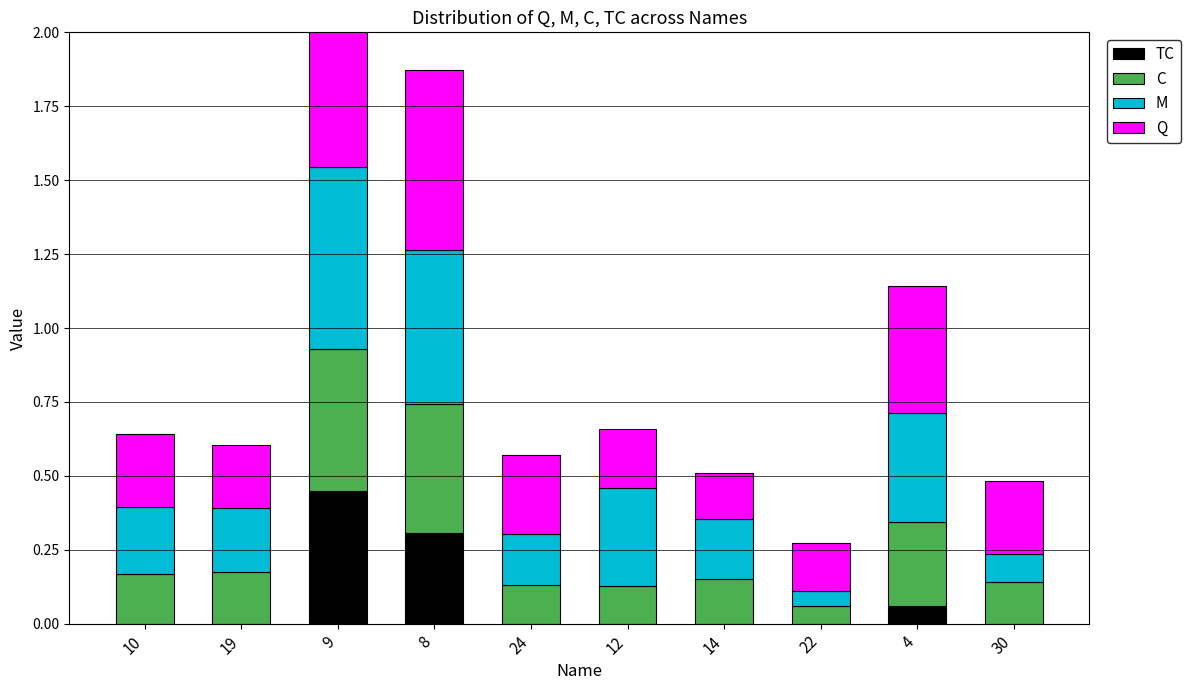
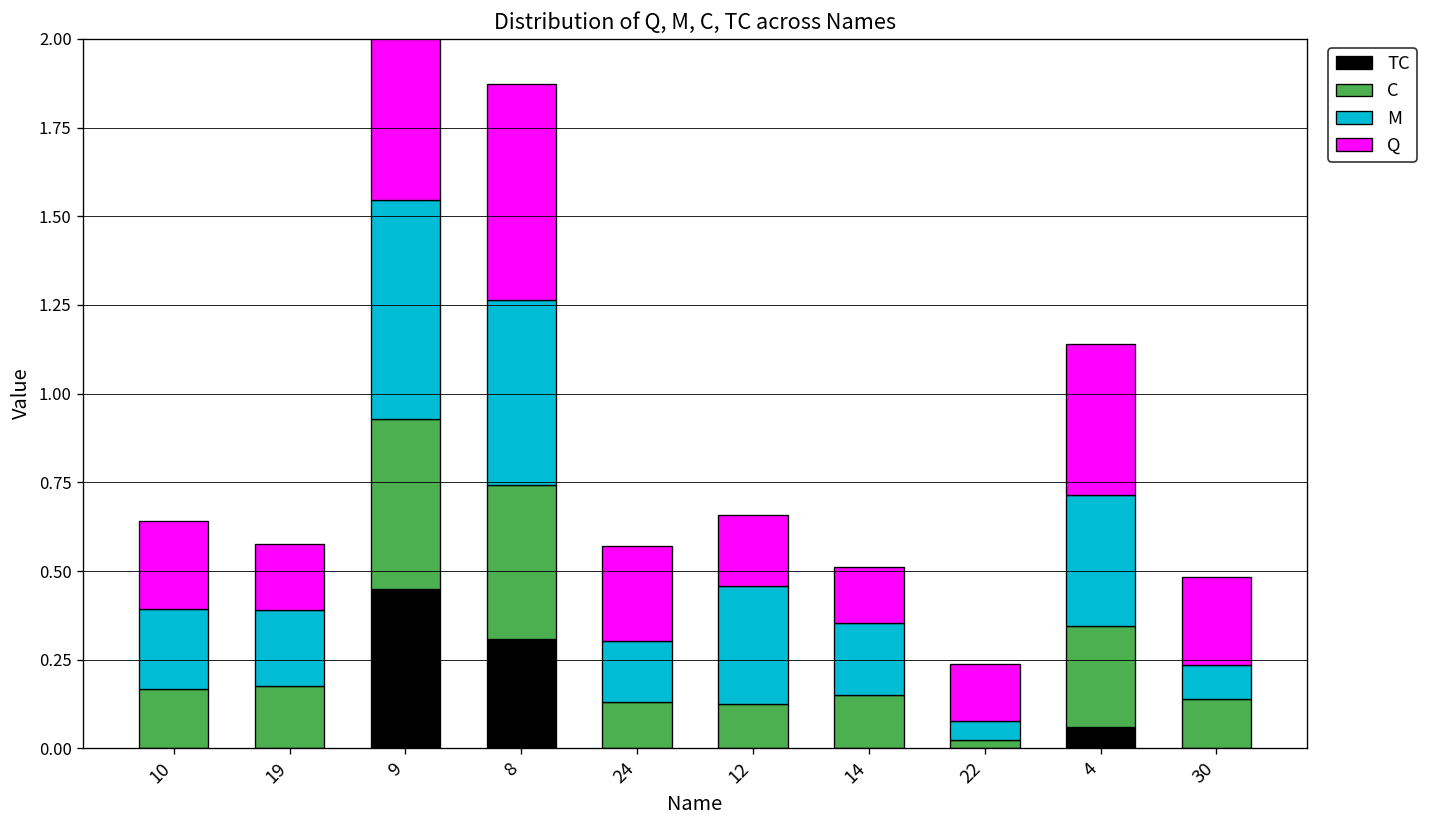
Q, 19: 0.22 -> 0.19
C, 22: 0.06 -> 0.02
